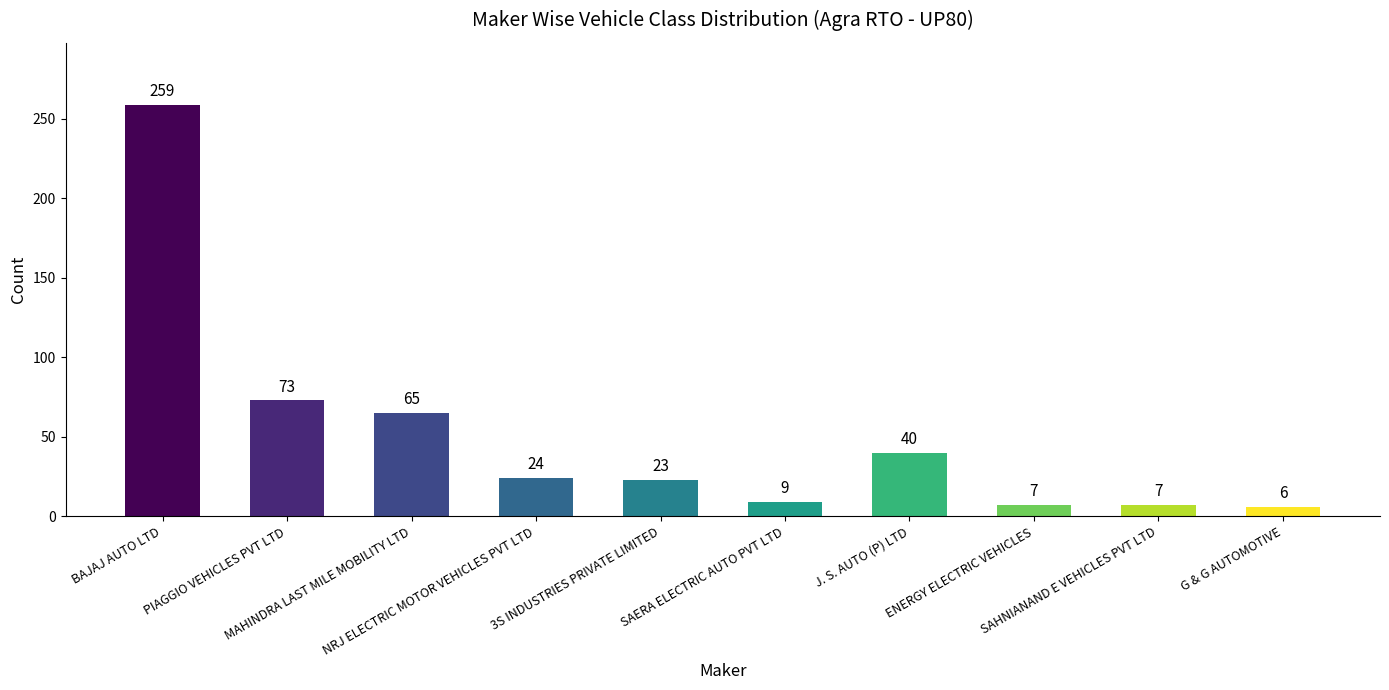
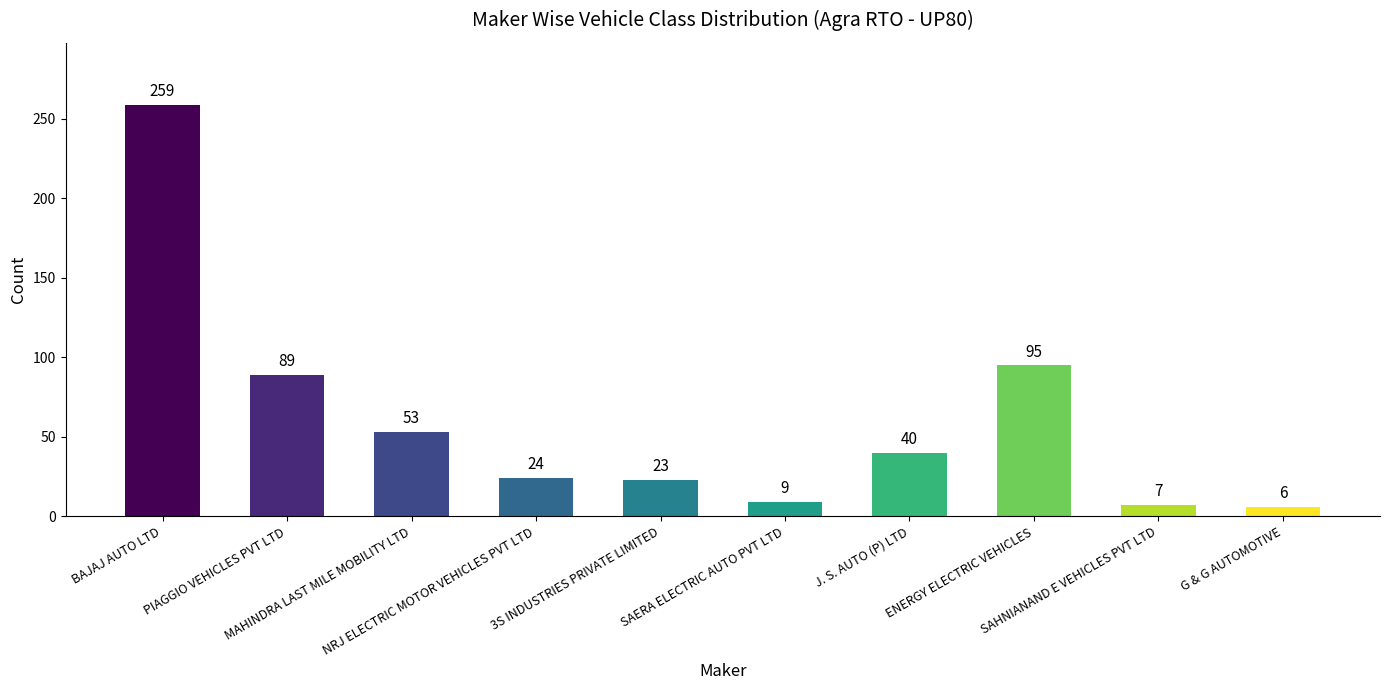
PIAGGIO VEHICLES PVT LTD: 73 -> 89
MAHINDRA LAST MILE MOBILITY LTD: 65 -> 53
ENERGY ELECTRIC VEHICLES: 7 -> 95
